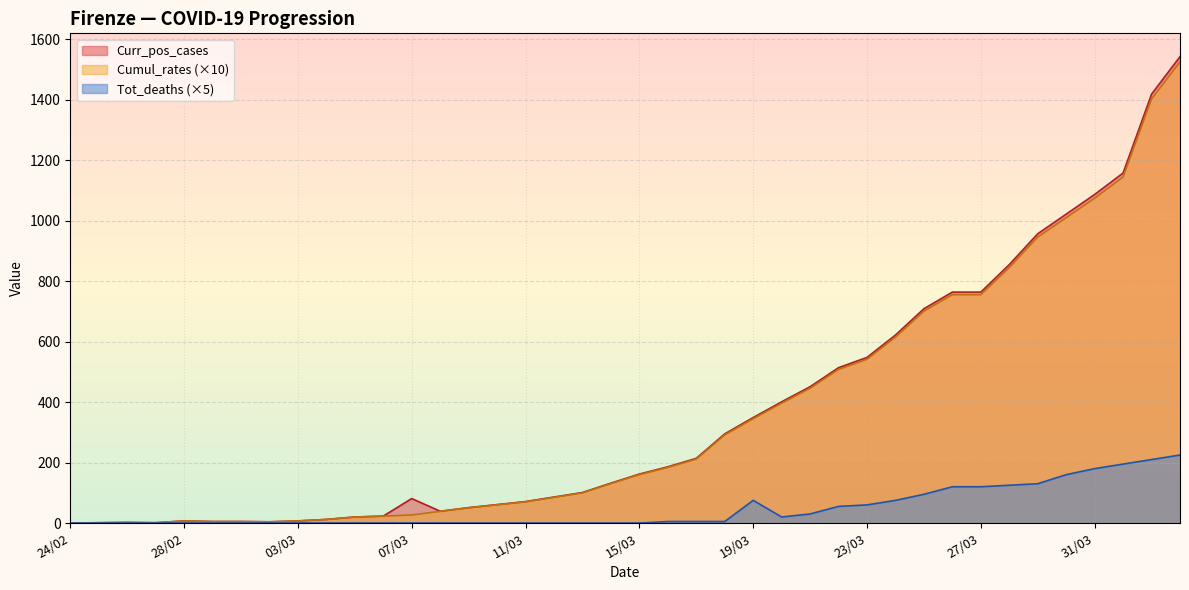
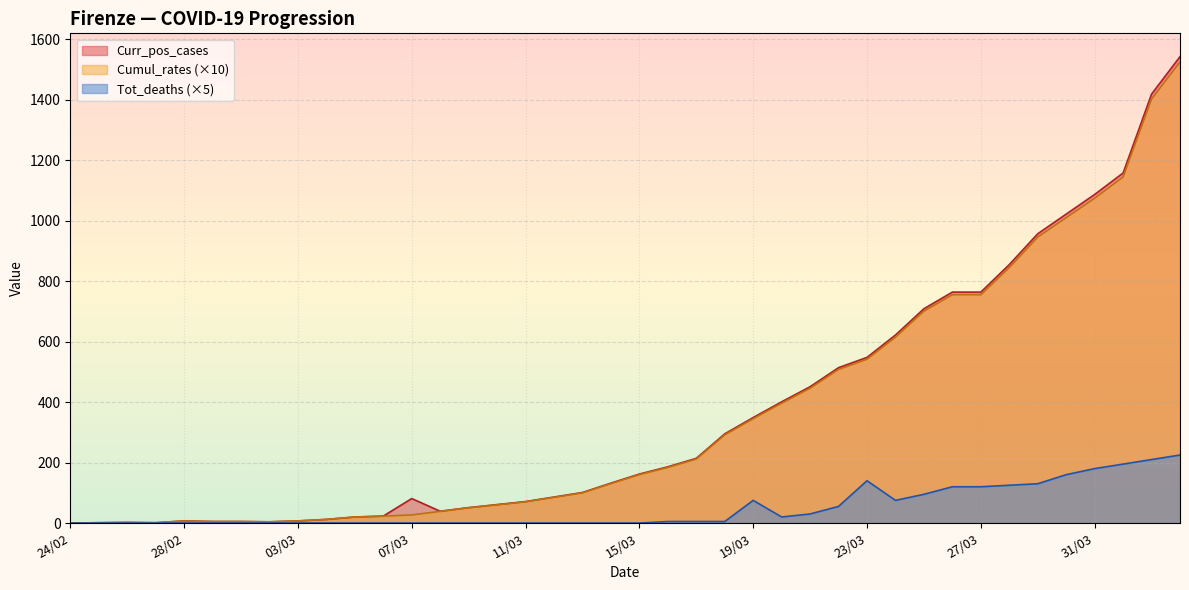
Tot_deaths (×5), 23/03: 60 -> 140
